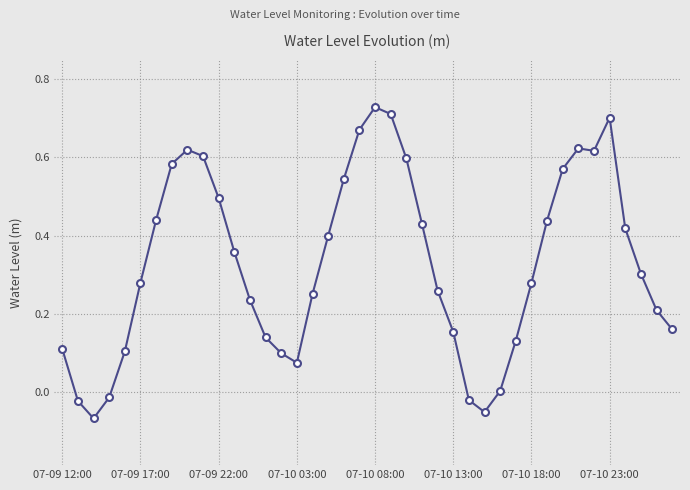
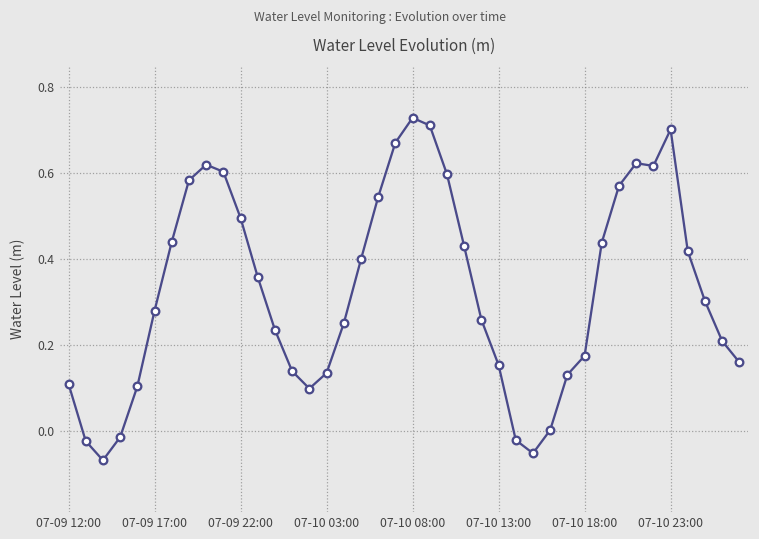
07-10 03:00: 0.08 -> 0.14
07-10 18:00: 0.28 -> 0.18
